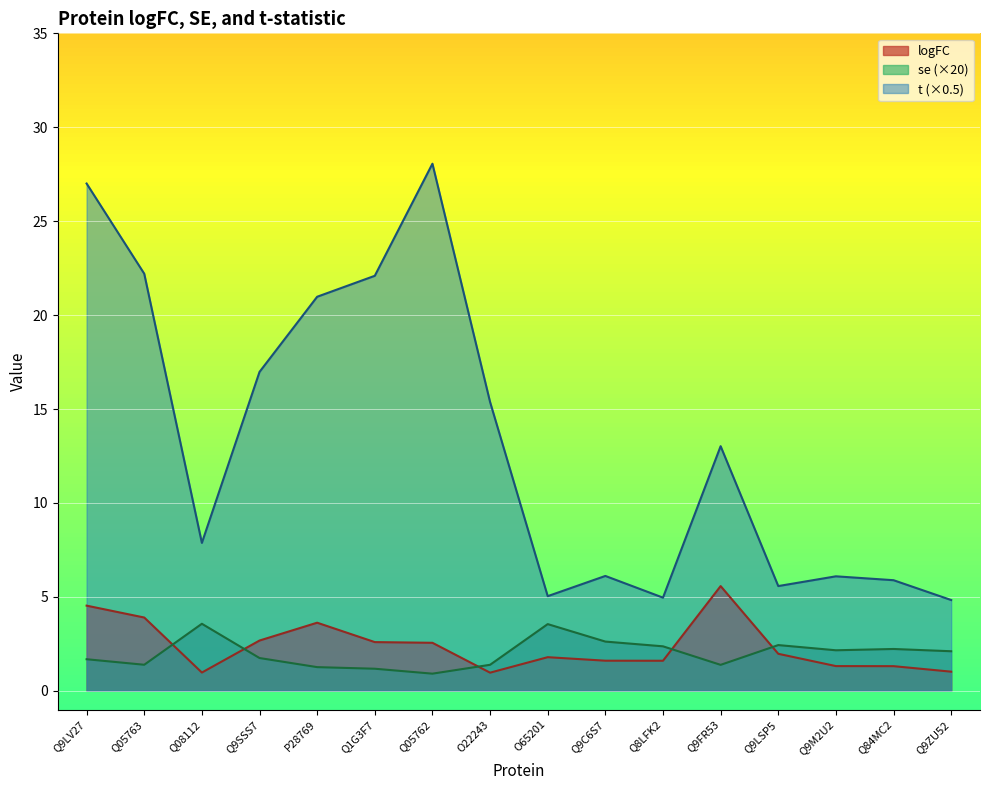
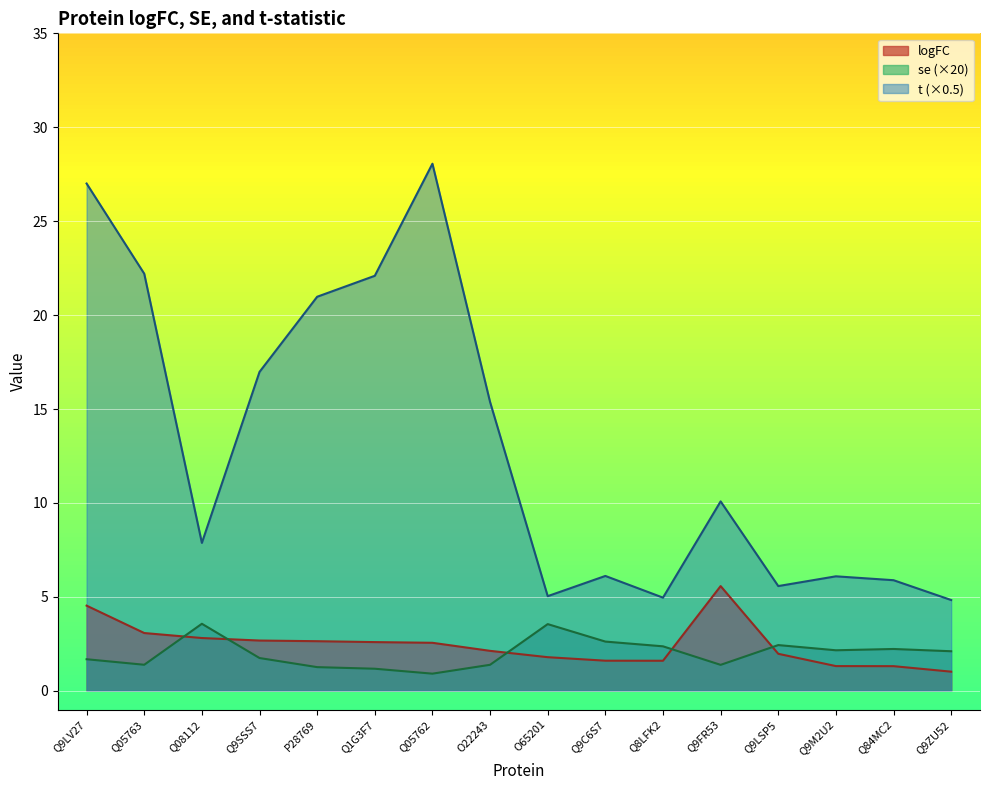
logFC, Q05763: 3.9 -> 3.1
logFC, Q08112: 1.0 -> 2.8
logFC, P28769: 3.6 -> 2.6
logFC, O22243: 1.0 -> 2.1
t (×0.5), Q9FR53: 13.0 -> 10.1
